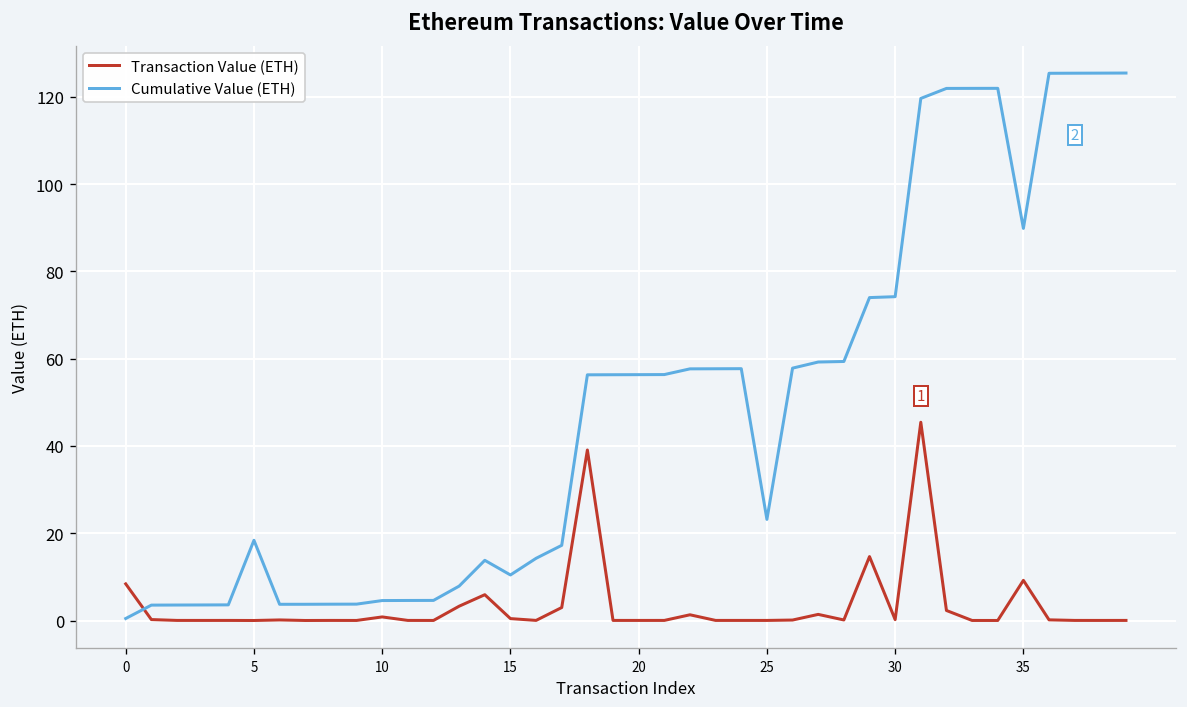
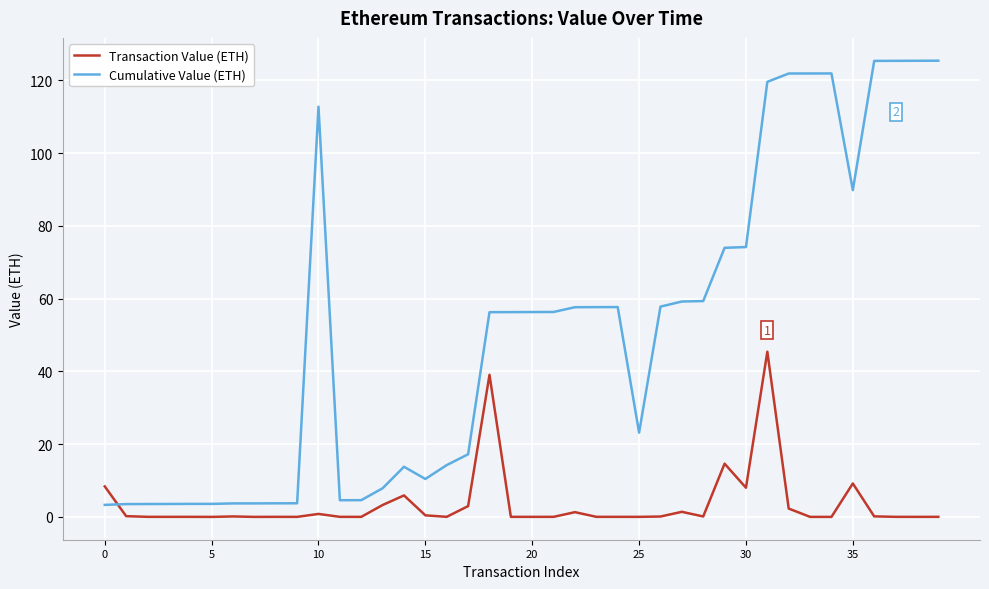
Cumulative Value (ETH), 0: 0 -> 3
Cumulative Value (ETH), 5: 18 -> 4
Cumulative Value (ETH), 10: 5 -> 113
Transaction Value (ETH), 30: 0 -> 8
